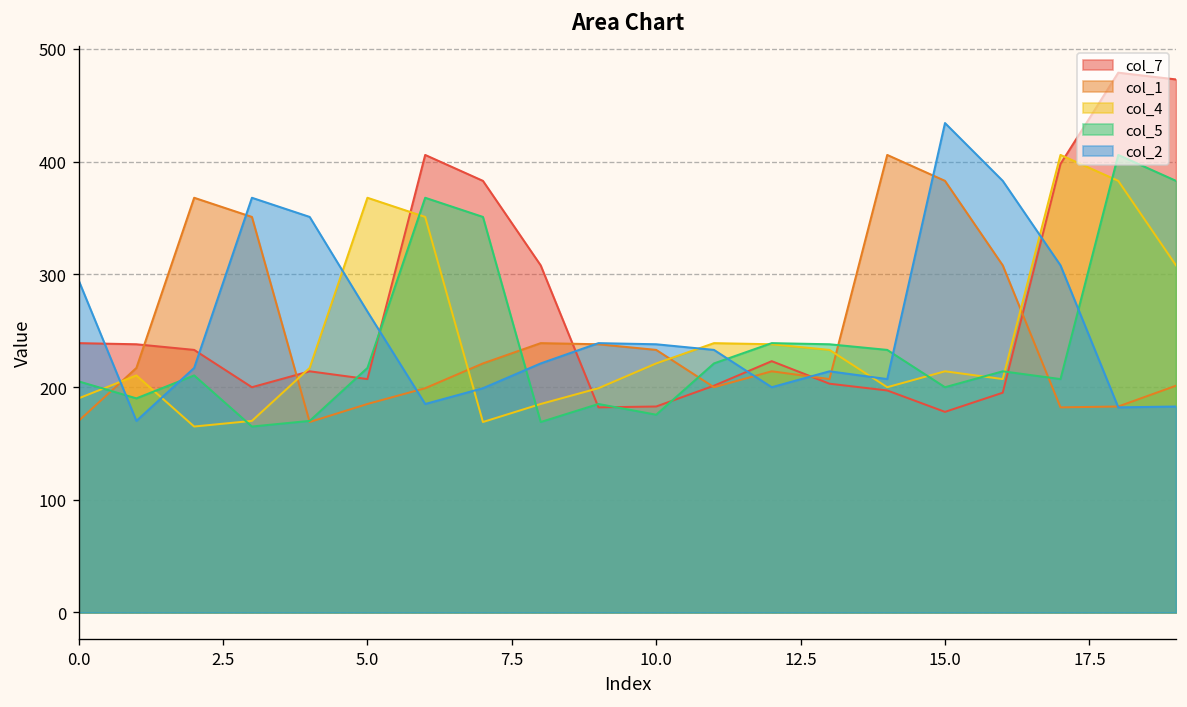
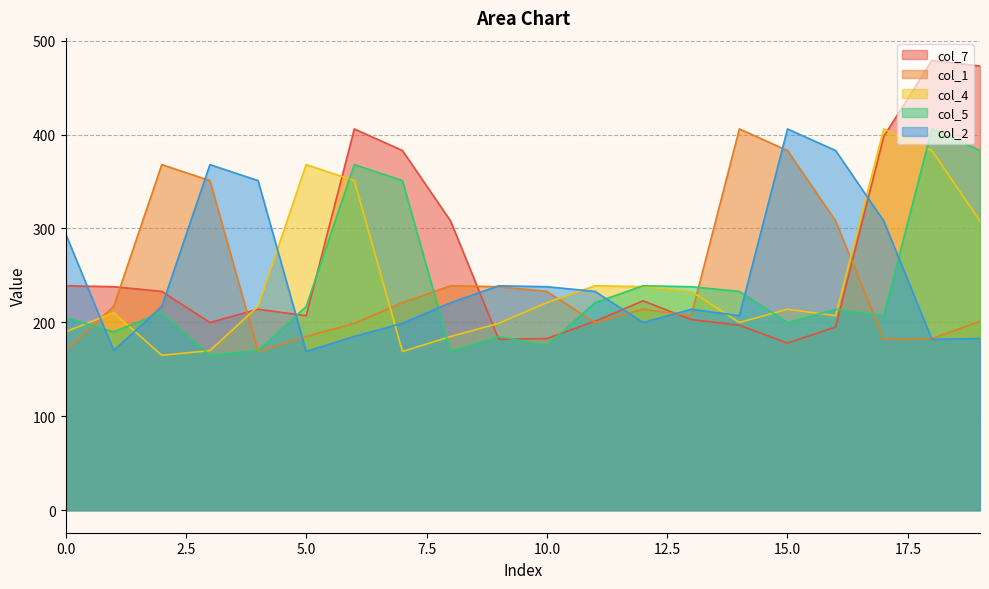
col_2, 5.0: 270 -> 170
col_2, 15.0: 430 -> 410
